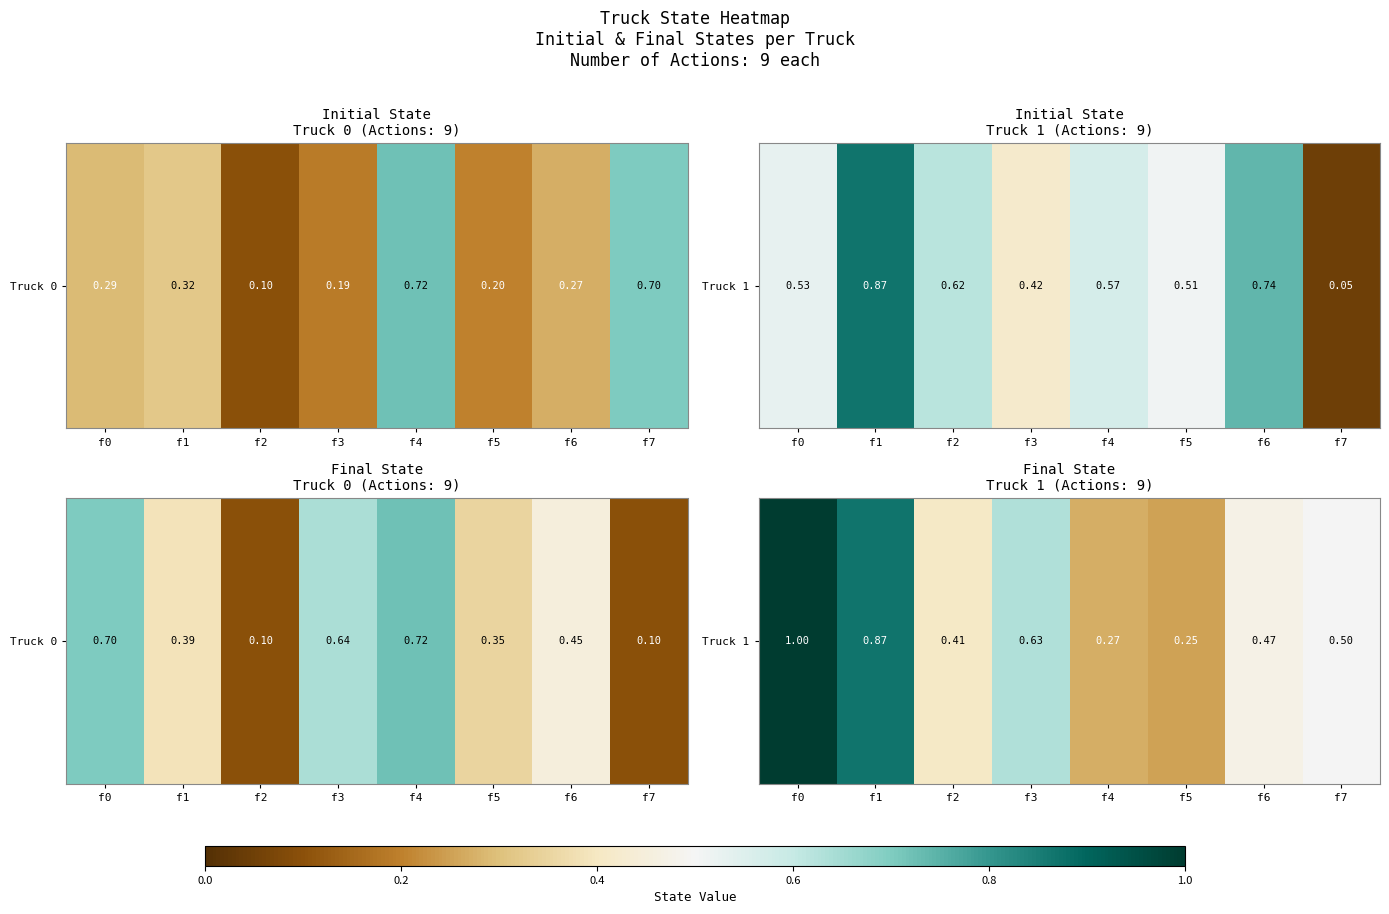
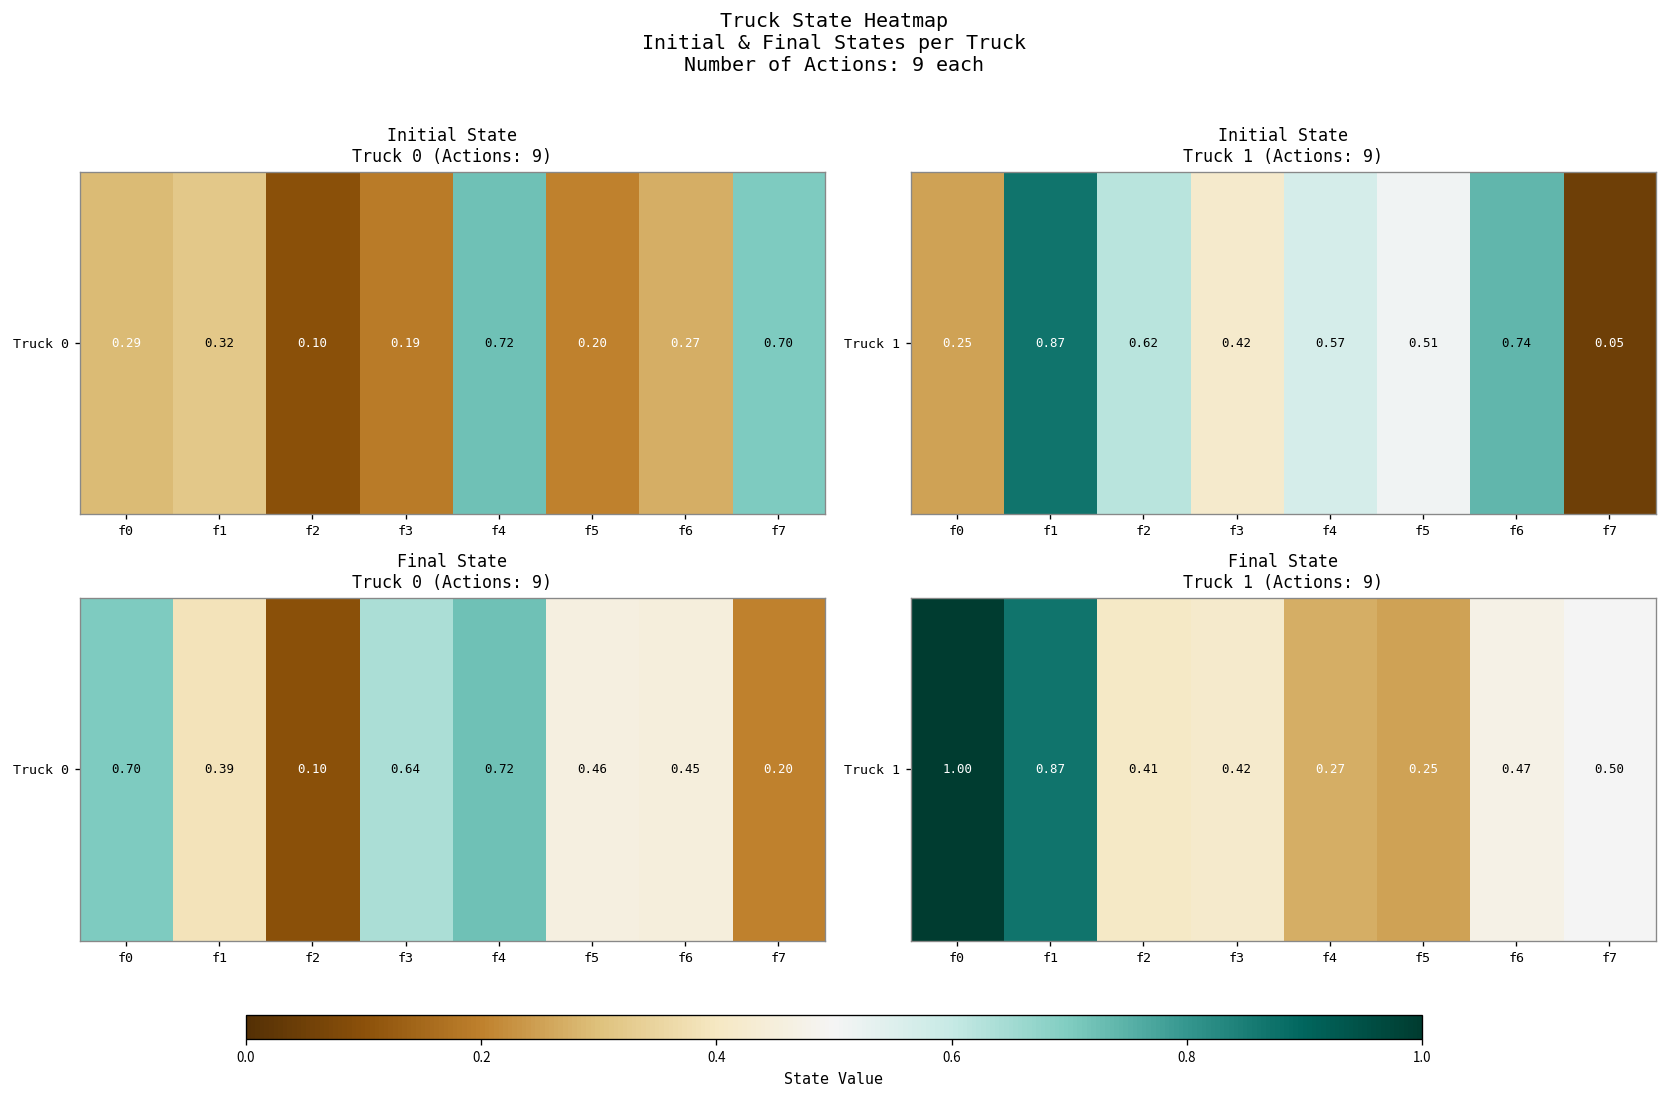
Initial State Truck 1 (Actions: 9), Truck 1, f0: 0.53 -> 0.25
Final State Truck 0 (Actions: 9), Truck 0, f5: 0.35 -> 0.46
Final State Truck 0 (Actions: 9), Truck 0, f7: 0.10 -> 0.20
Final State Truck 1 (Actions: 9), Truck 1, f3: 0.63 -> 0.42
